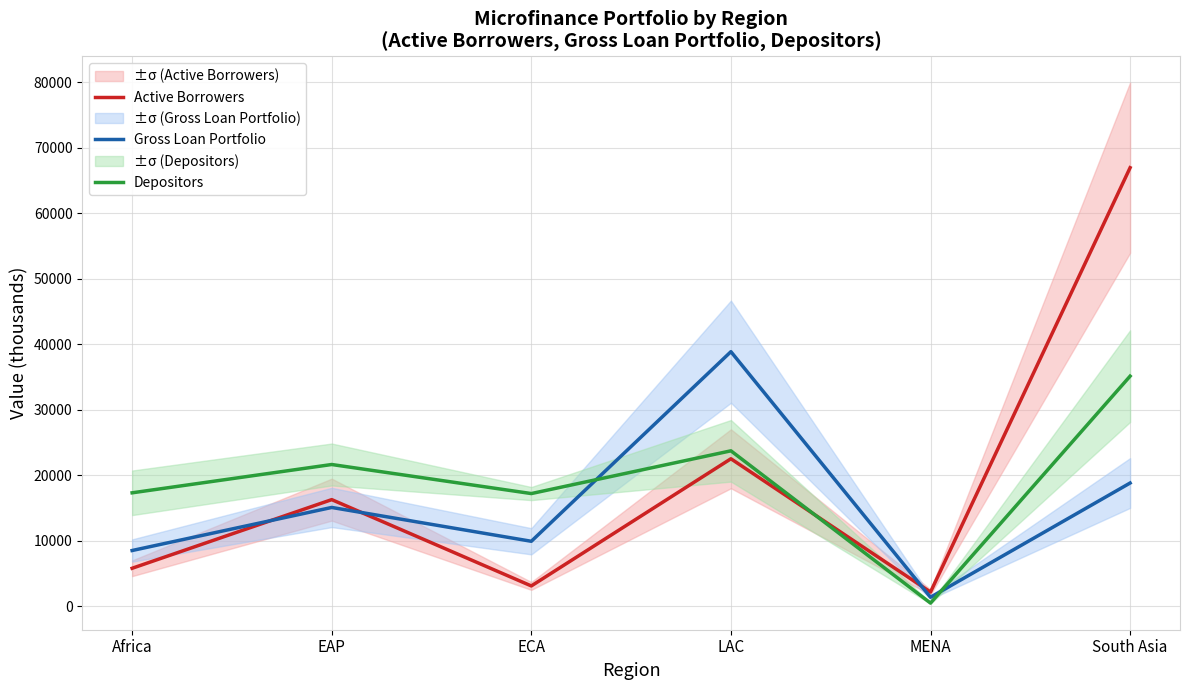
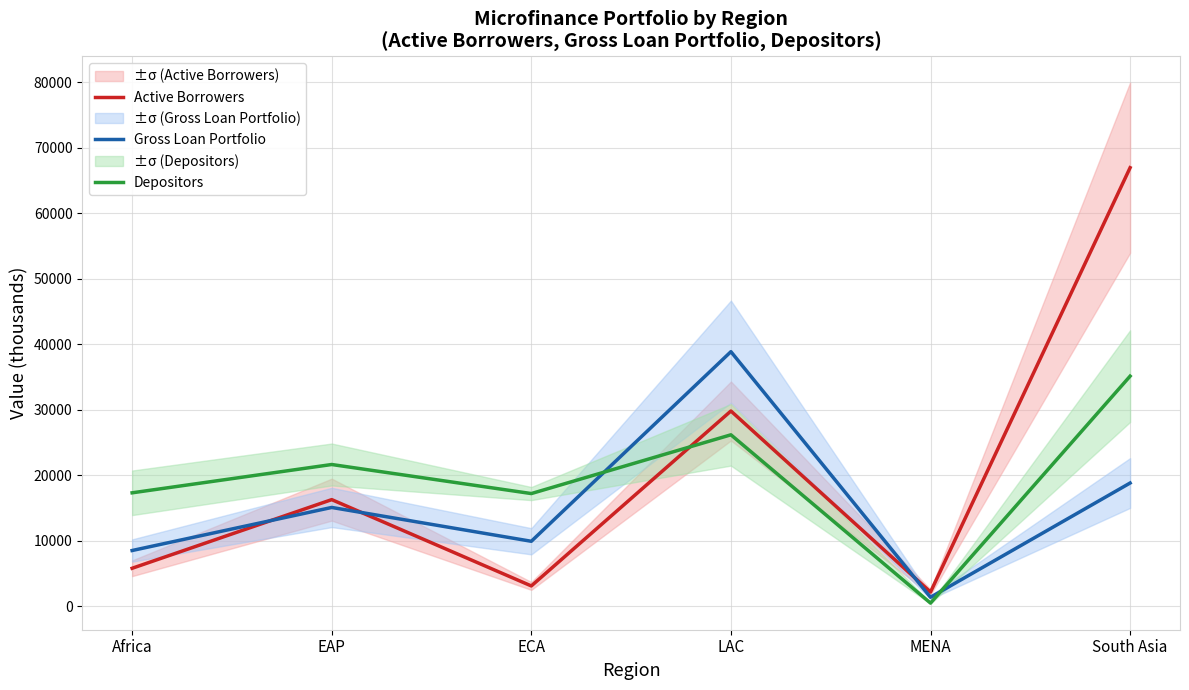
Active Borrowers, LAC: 22000 -> 30000
Depositors, LAC: 24000 -> 26000
